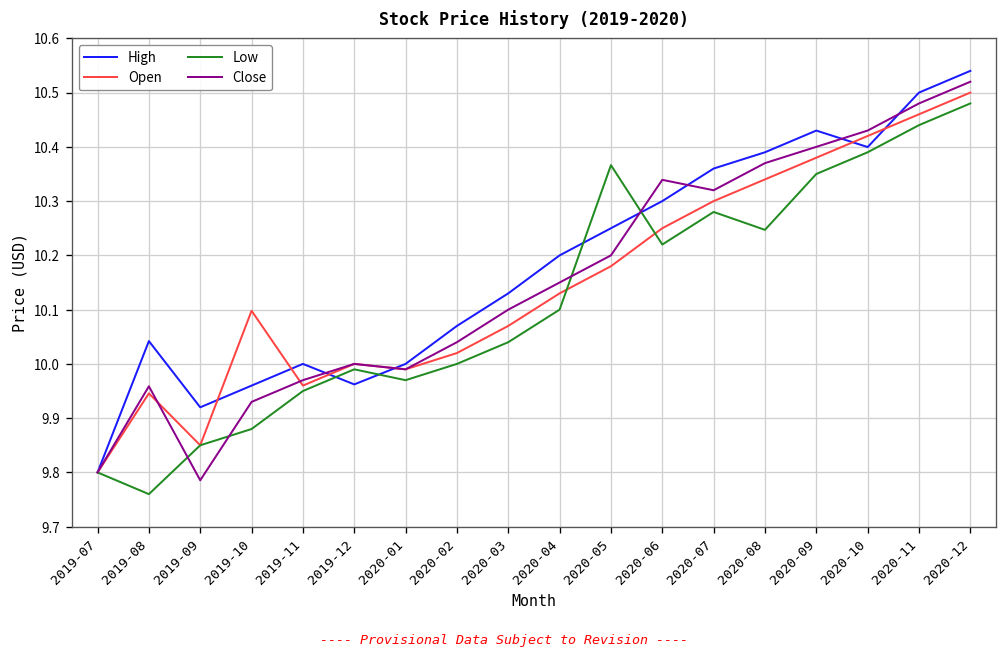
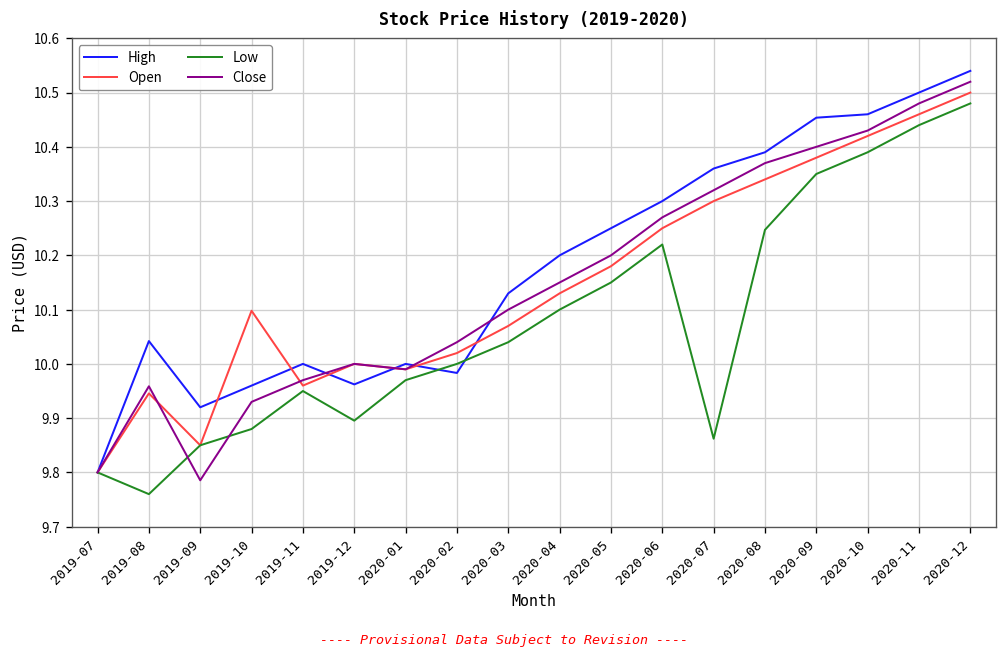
Low, 2019-12: 9.99 -> 9.90
High, 2020-02: 10.07 -> 9.98
Low, 2020-05: 10.37 -> 10.15
Close, 2020-06: 10.34 -> 10.27
Low, 2020-07: 10.28 -> 9.86
High, 2020-09: 10.43 -> 10.45
High, 2020-10: 10.40 -> 10.46
